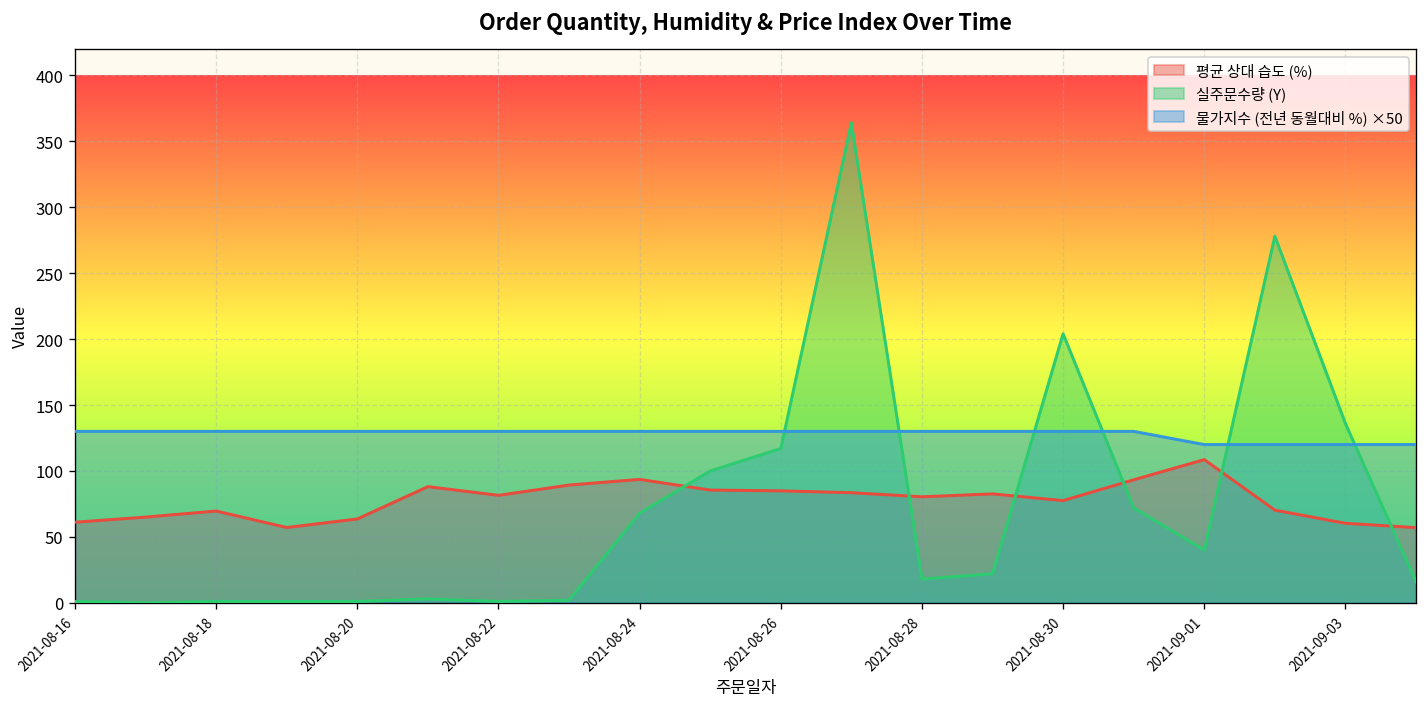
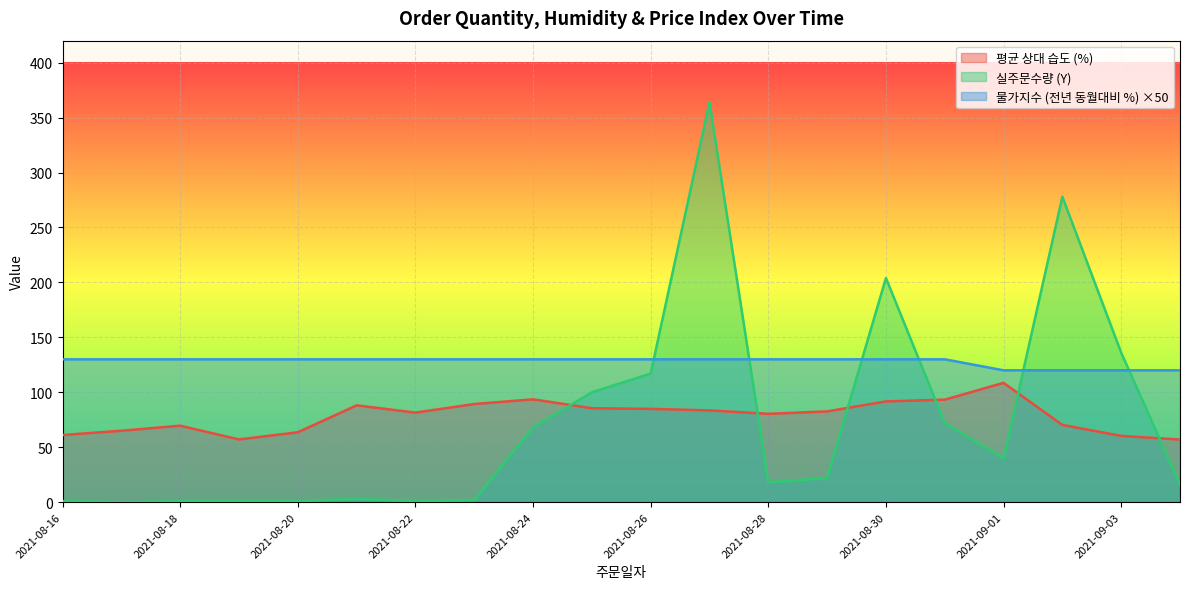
평균 상대 습도 (%), 2021-08-30: 78 -> 92
